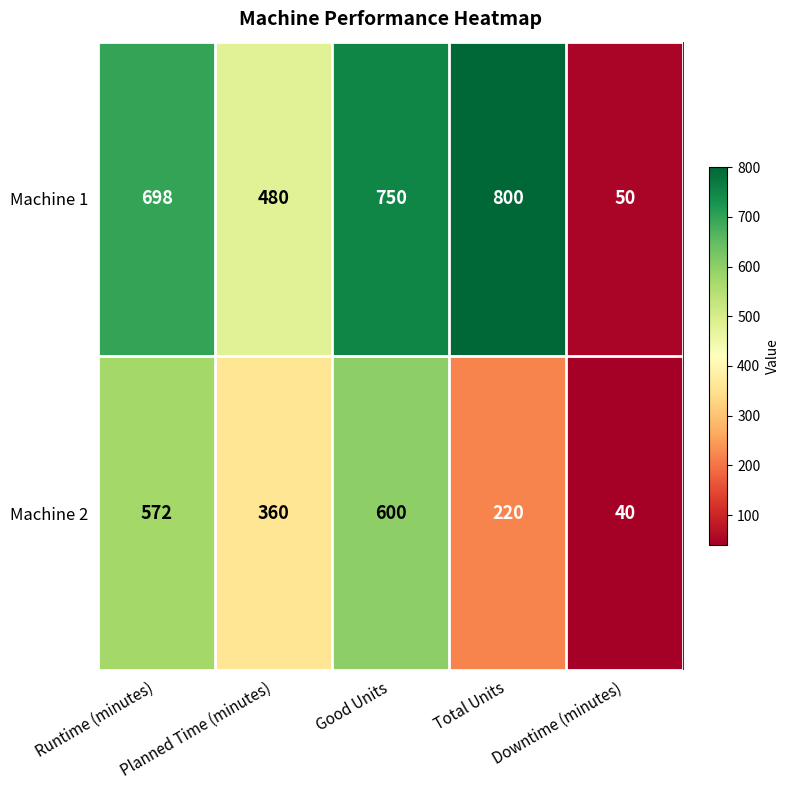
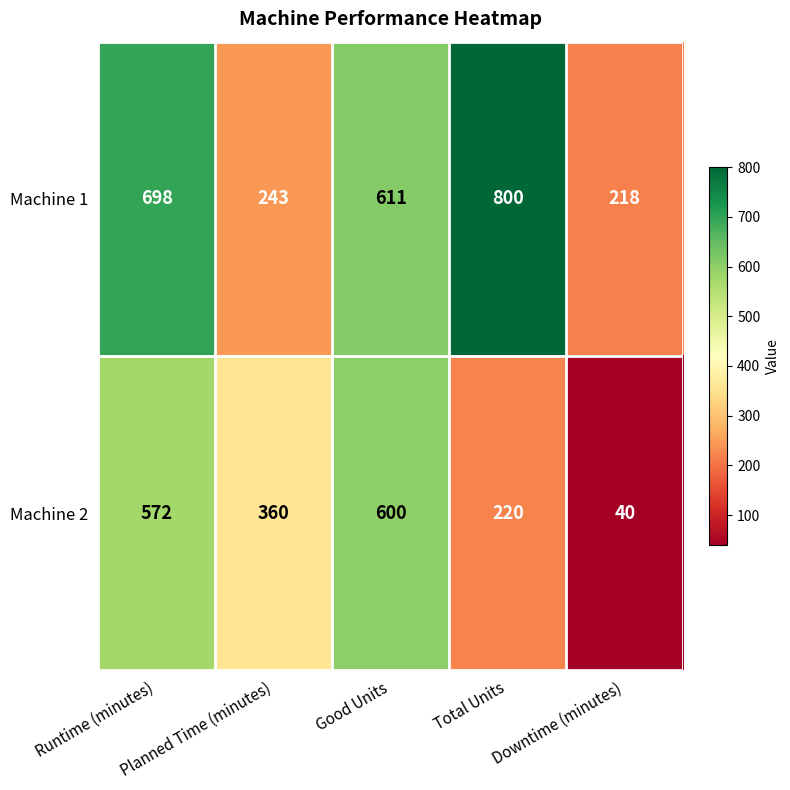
Machine 1, Planned Time (minutes): 480 -> 243
Machine 1, Good Units: 750 -> 611
Machine 1, Downtime (minutes): 50 -> 218
